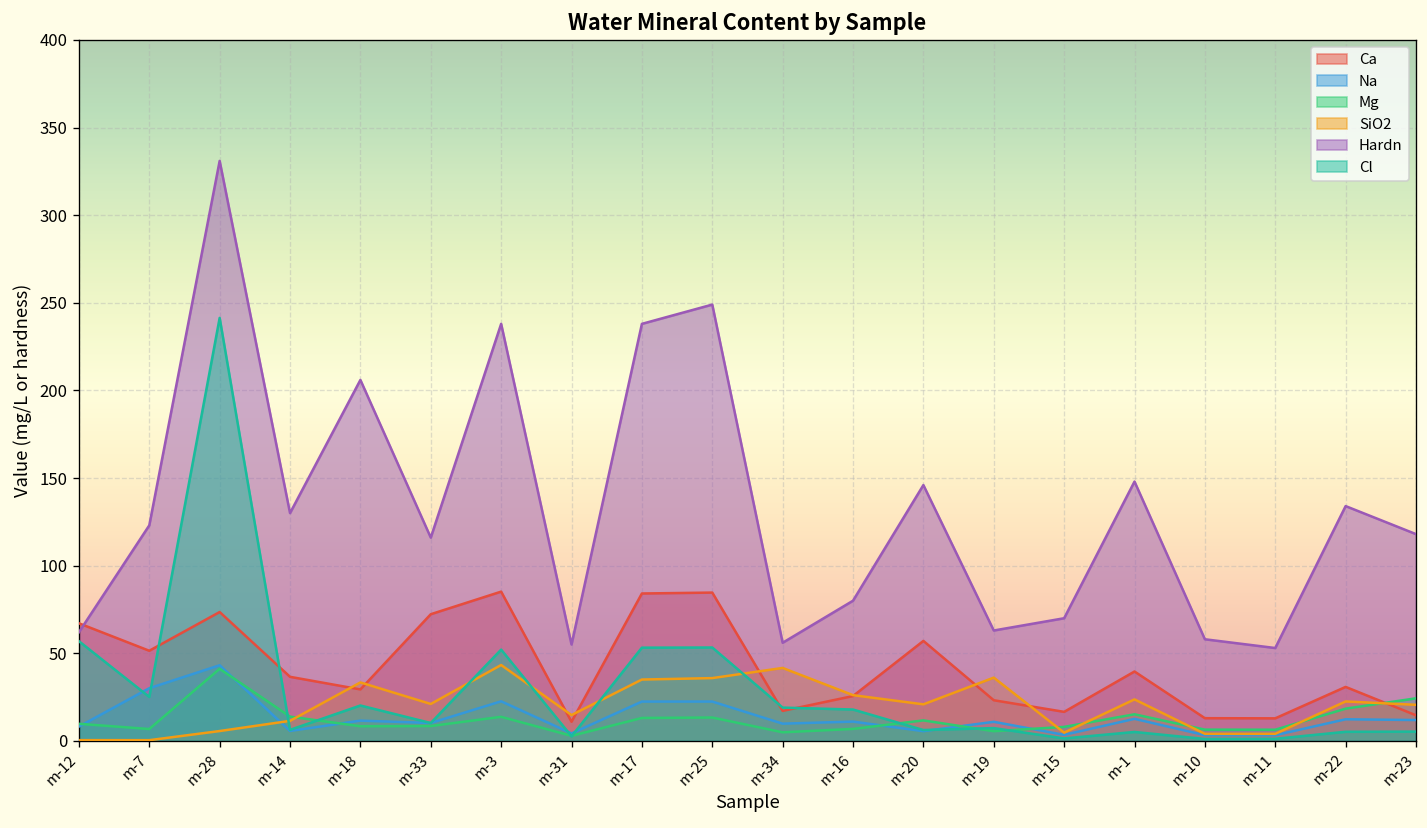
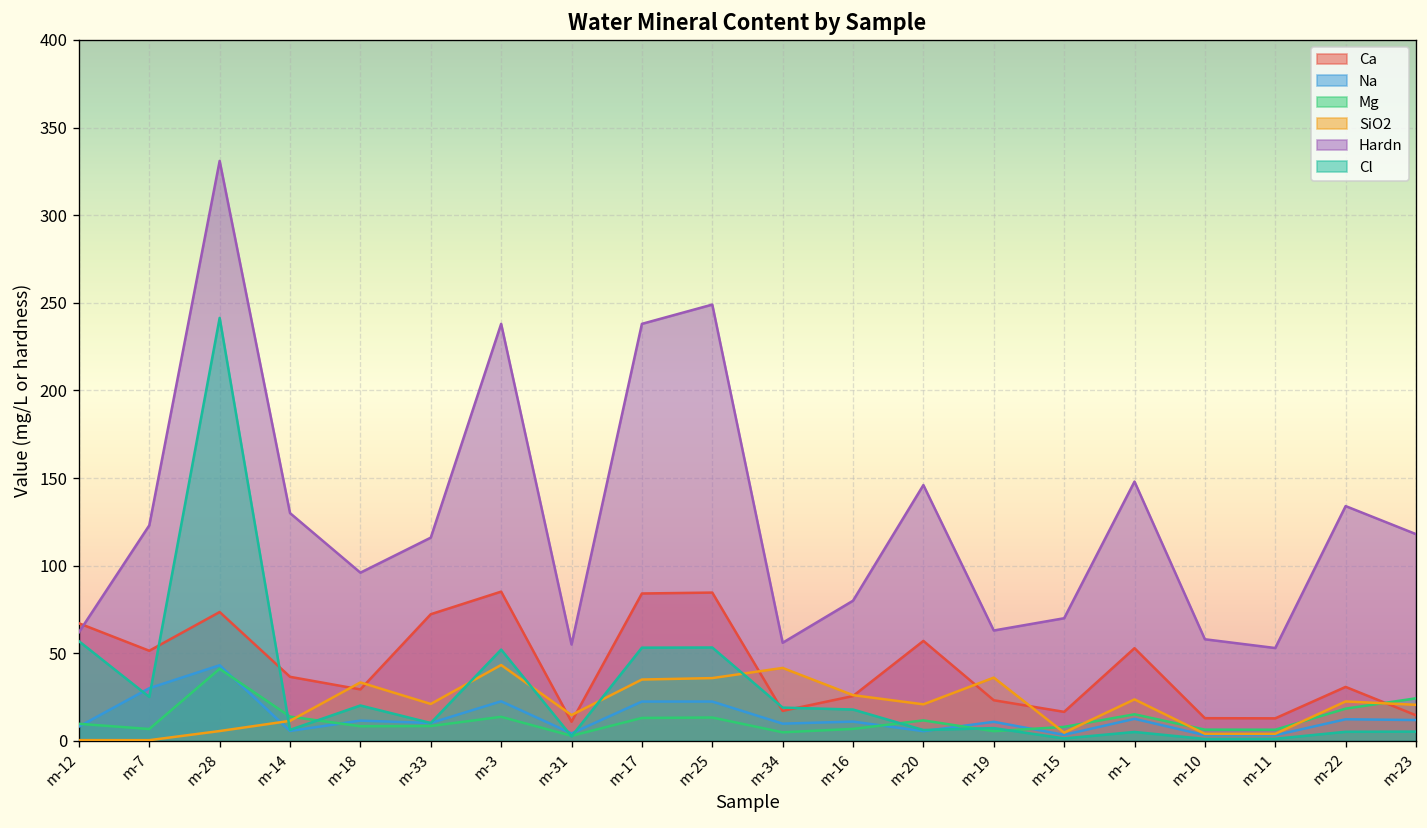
Hardn, m-18: 206 -> 96
Ca, m-1: 40 -> 53
